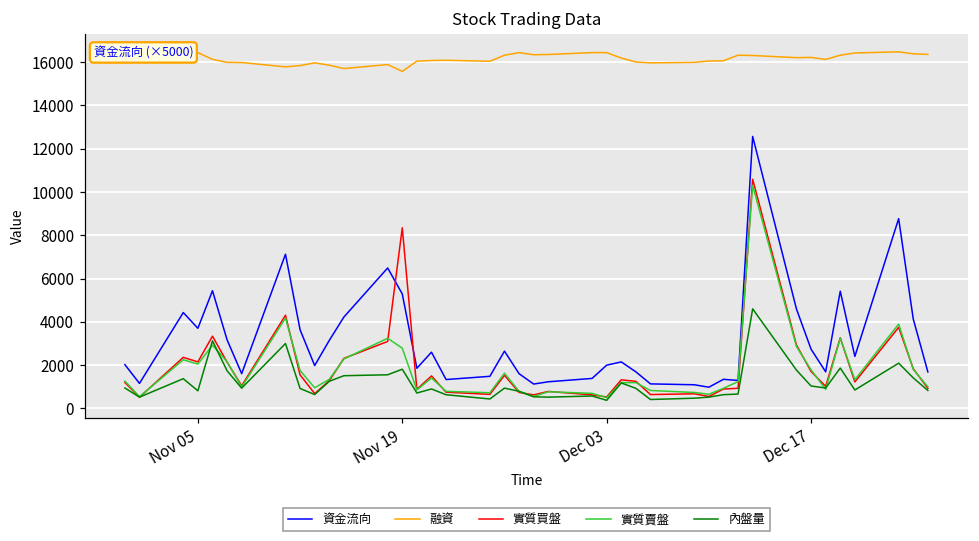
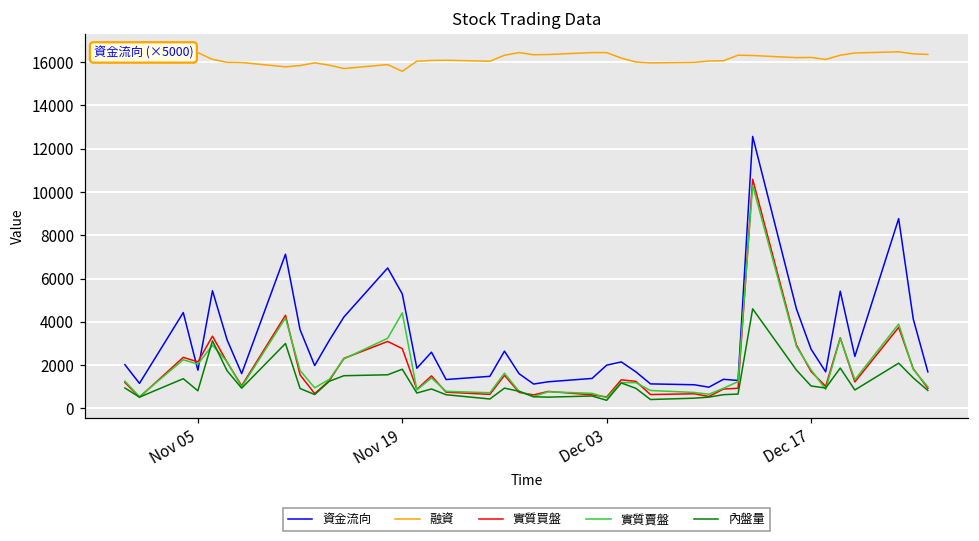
資金流向, Nov 05: 3700 -> 1800
實質買盤, Nov 19: 8300 -> 2800
實質賣盤, Nov 19: 2800 -> 4400
